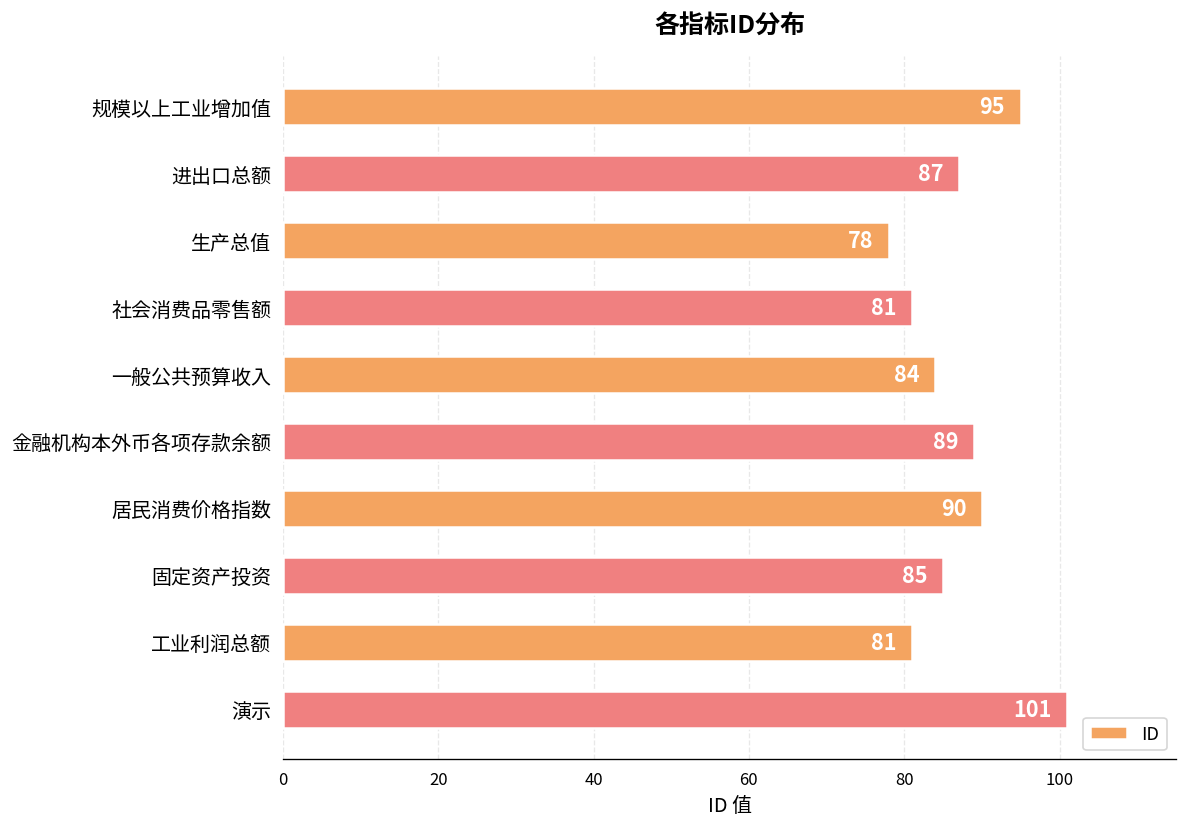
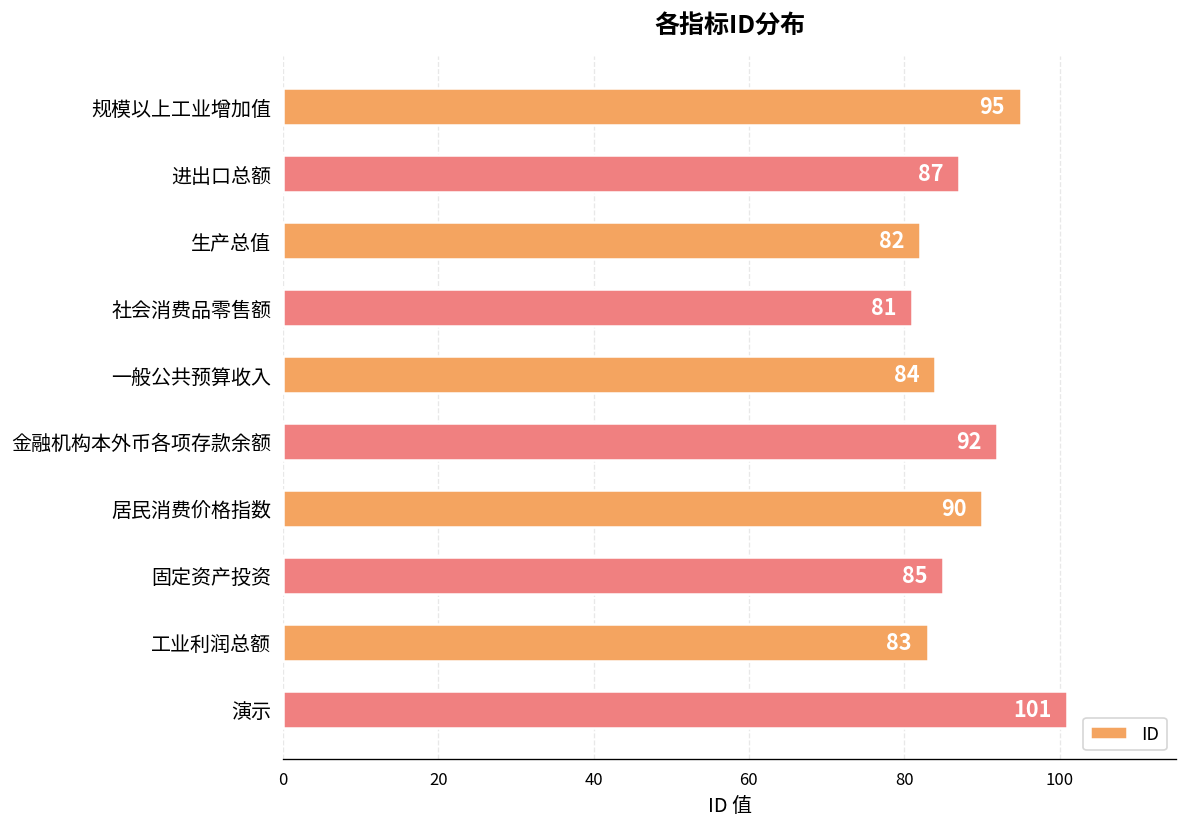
生产总值: 78 -> 82
金融机构本外币各项存款余额: 89 -> 92
工业利润总额: 81 -> 83
